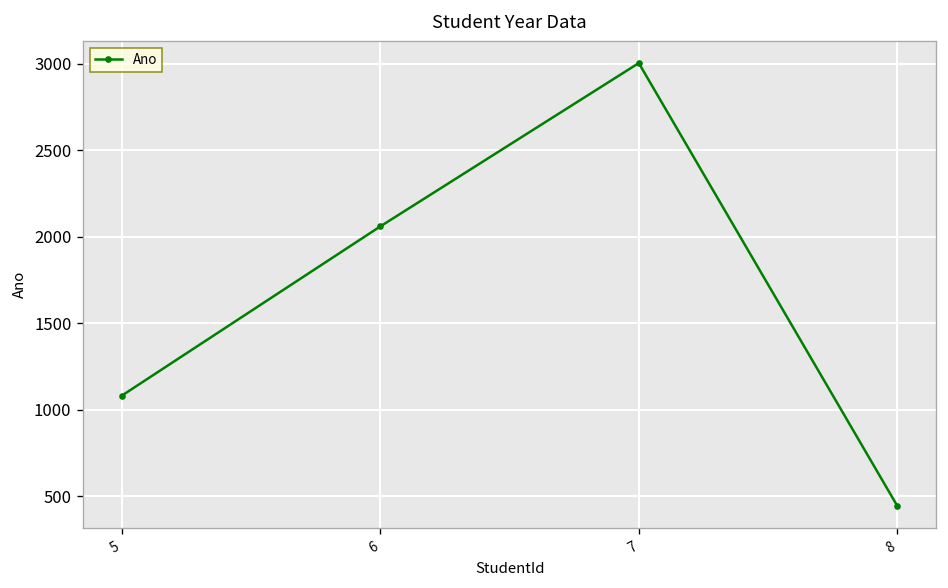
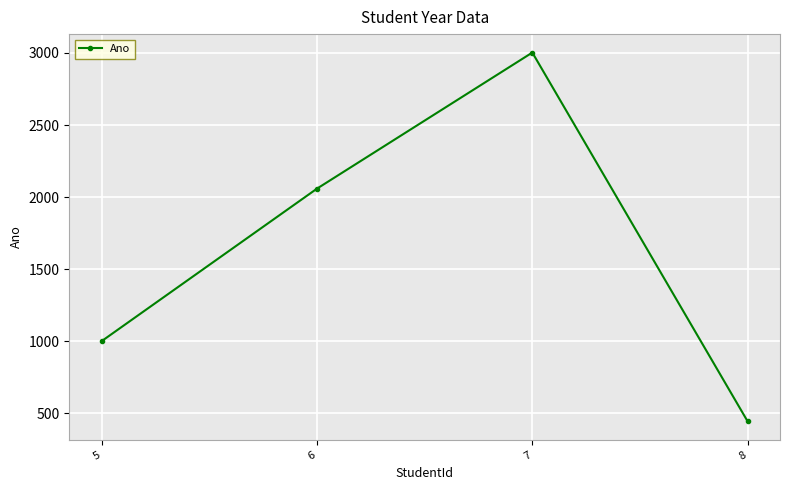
5: 1080 -> 1000
